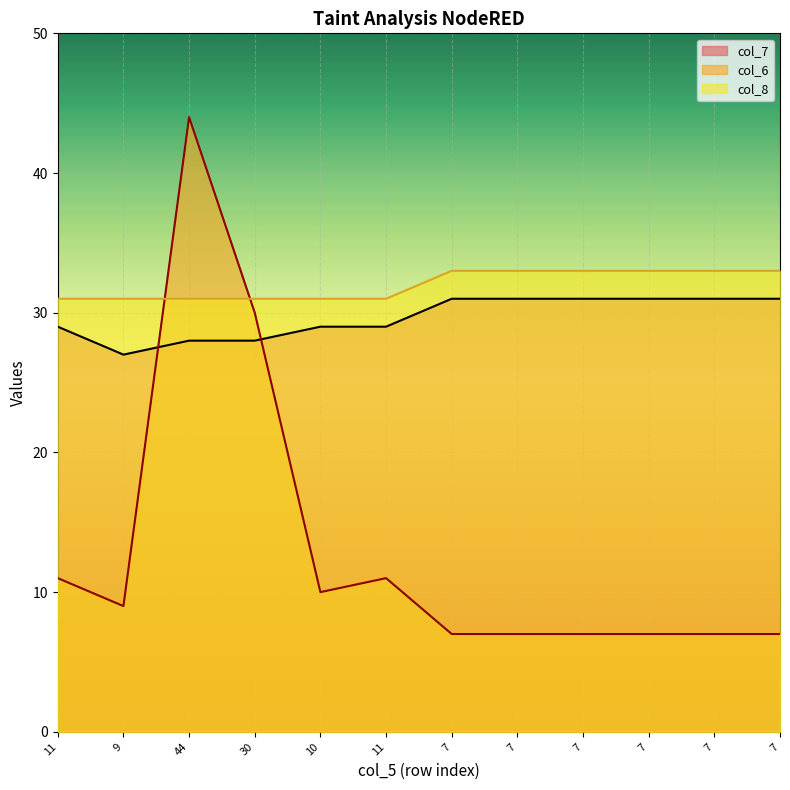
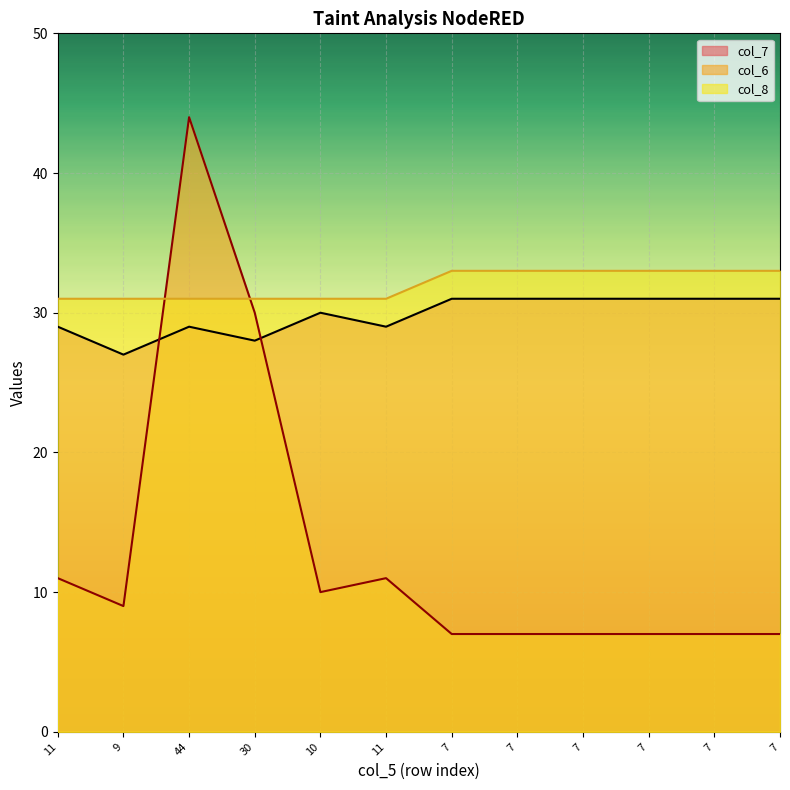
col_7, 44: 28 -> 29
col_7, 10: 29 -> 30
